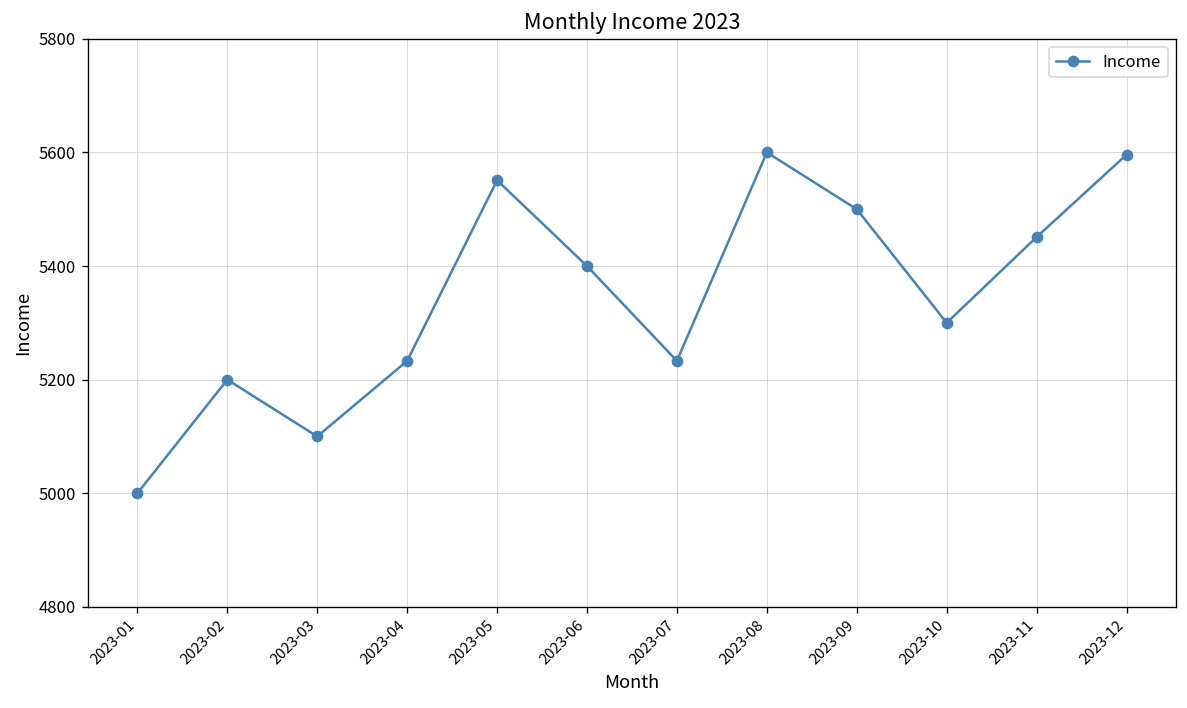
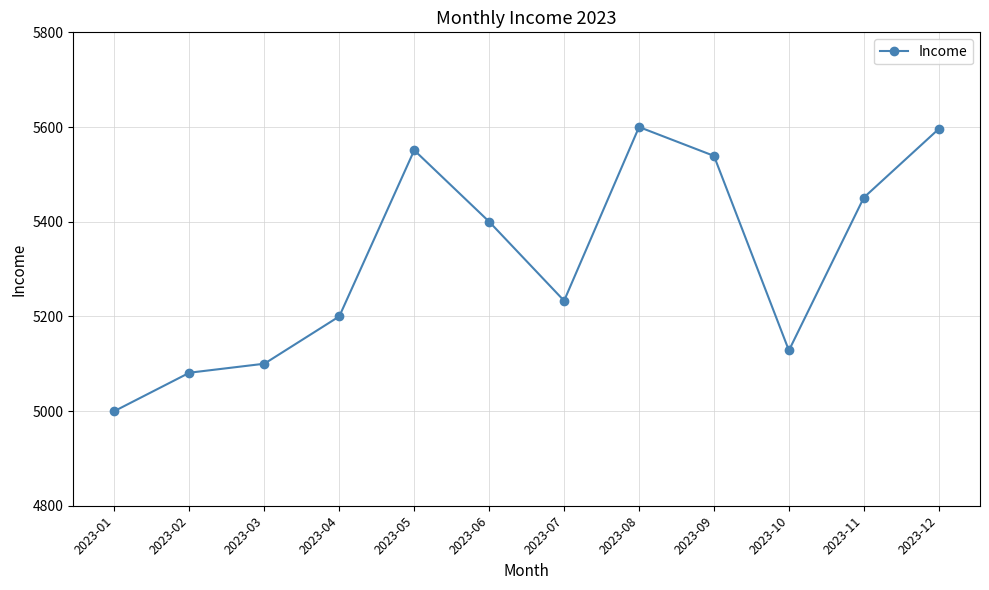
2023-02: 5200 -> 5080
2023-04: 5230 -> 5200
2023-09: 5500 -> 5540
2023-10: 5300 -> 5130
